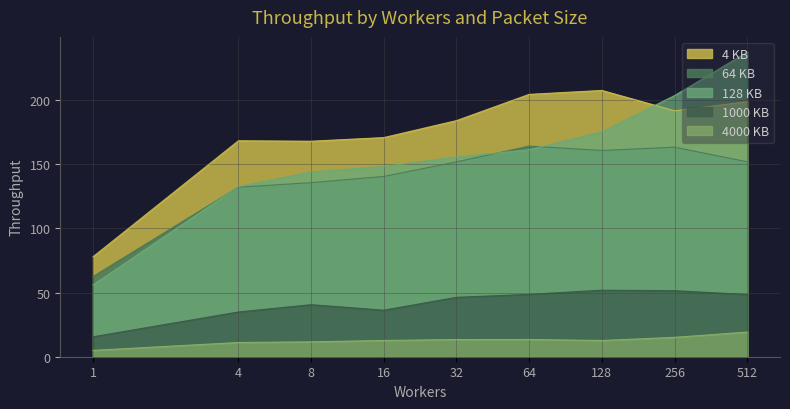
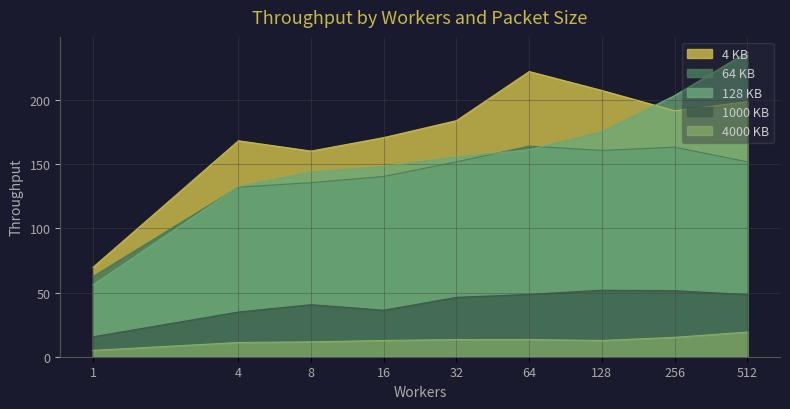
4 KB, 1: 78 -> 70
4 KB, 8: 168 -> 160
4 KB, 64: 204 -> 222
